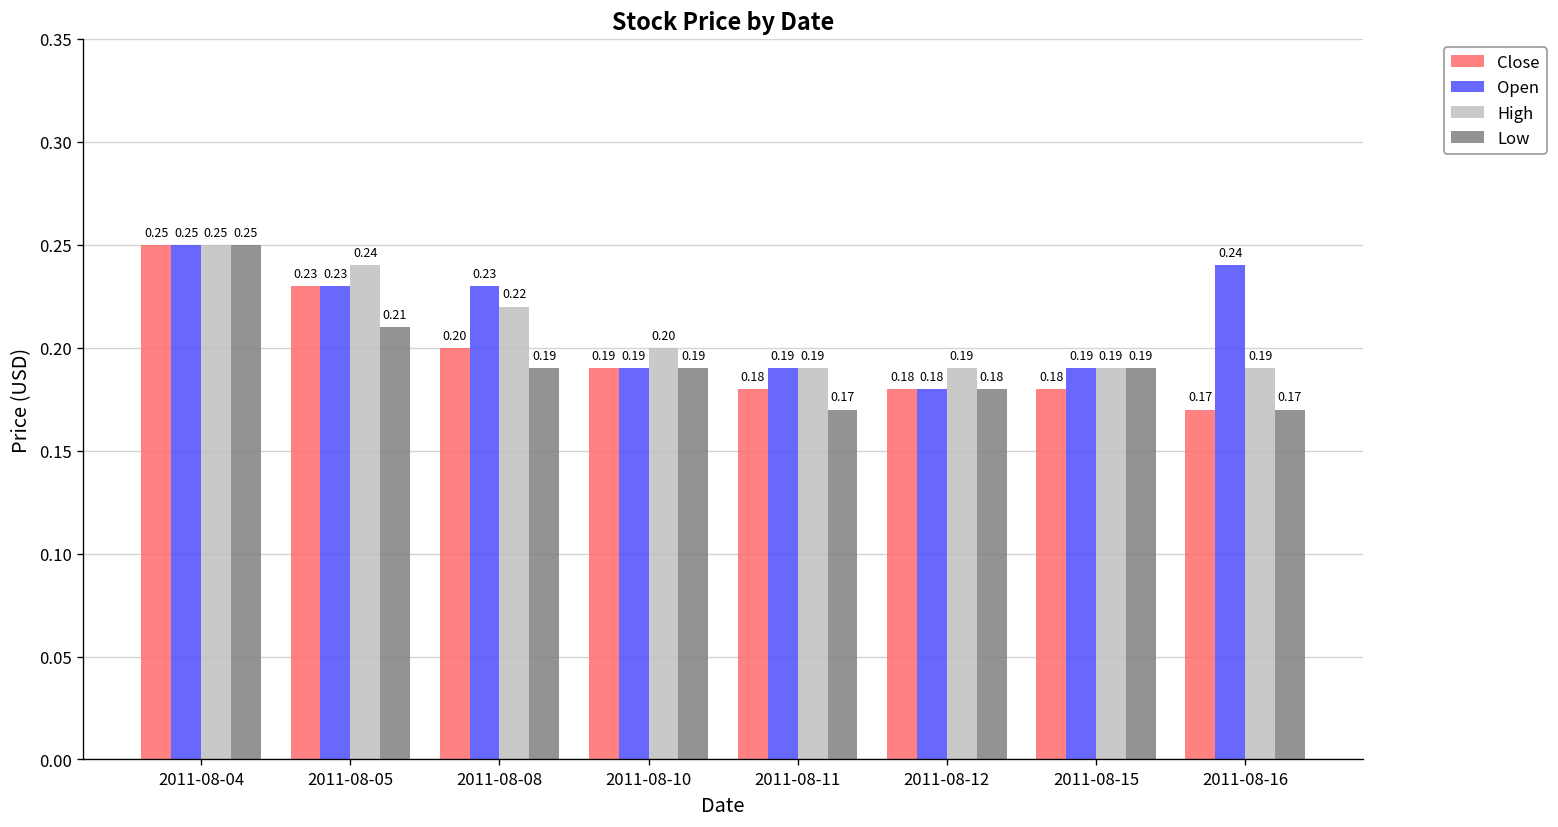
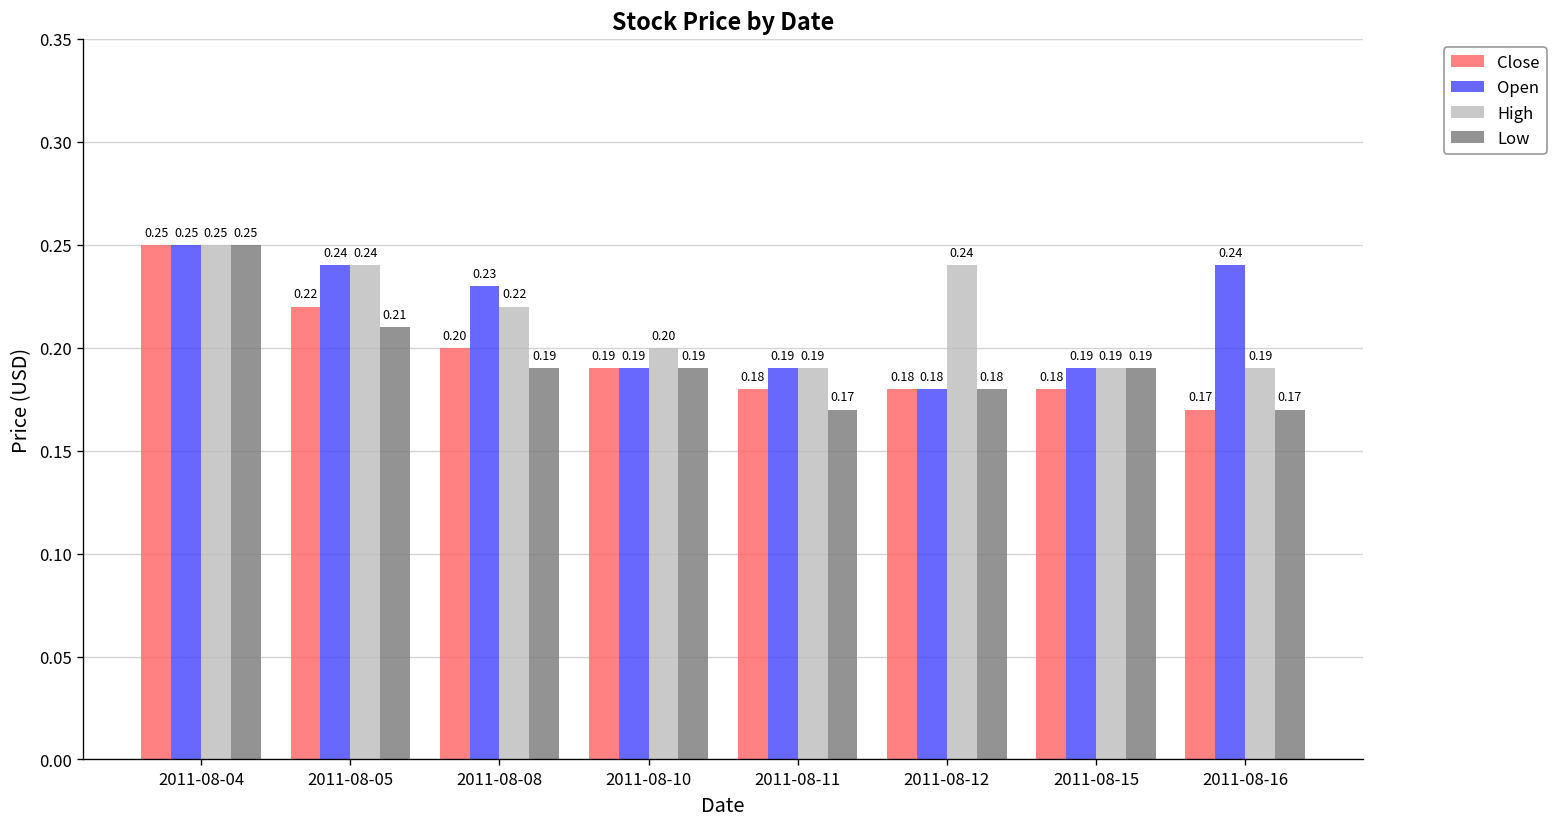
Close, 2011-08-05: 0.23 -> 0.22
Open, 2011-08-05: 0.23 -> 0.24
High, 2011-08-12: 0.19 -> 0.24
